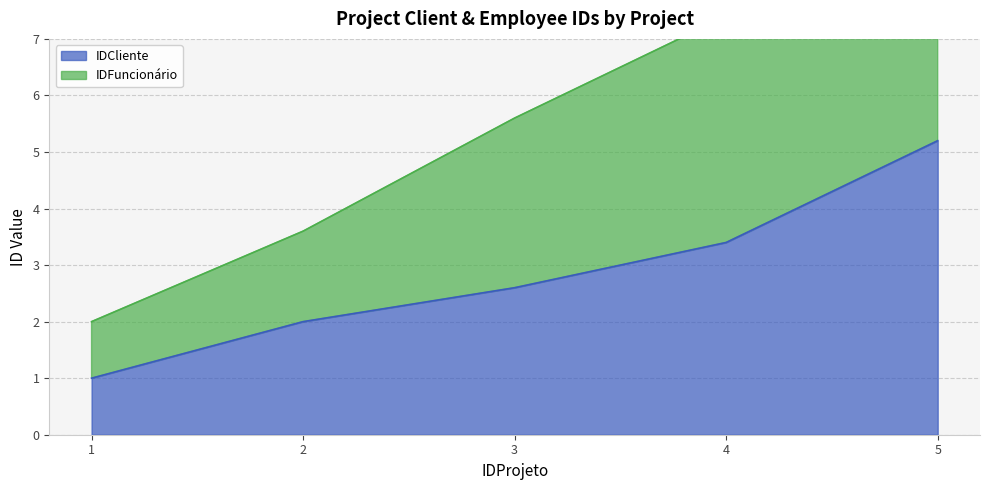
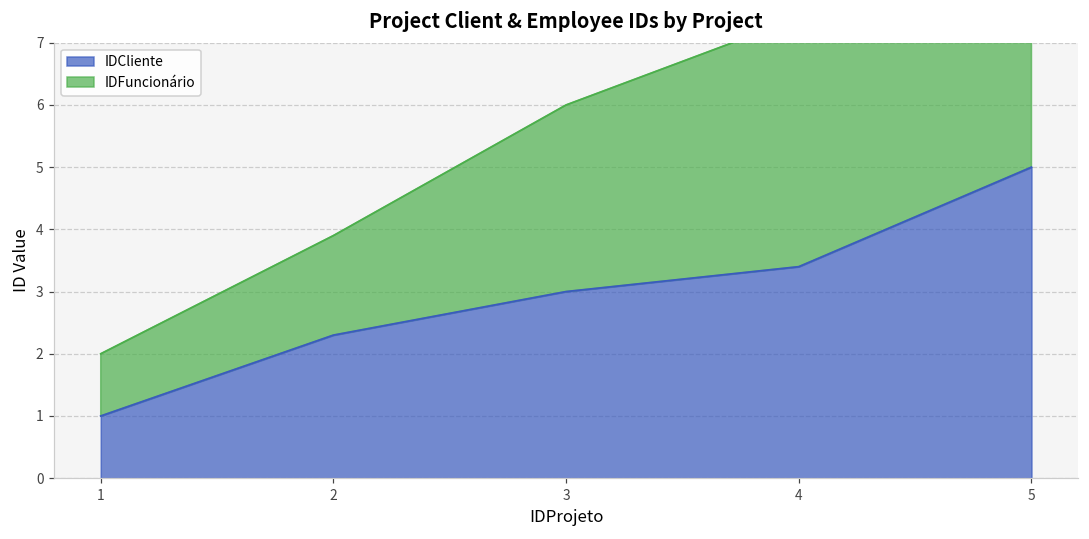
IDCliente, 2: 2.0 -> 2.3
IDCliente, 3: 2.6 -> 3.0
IDCliente, 5: 5.2 -> 5.0
